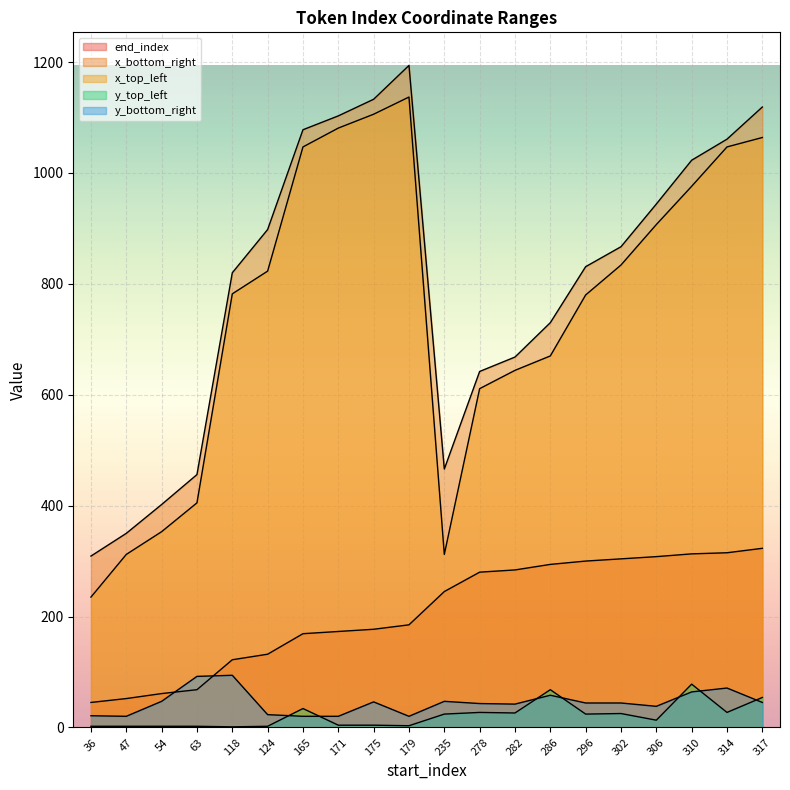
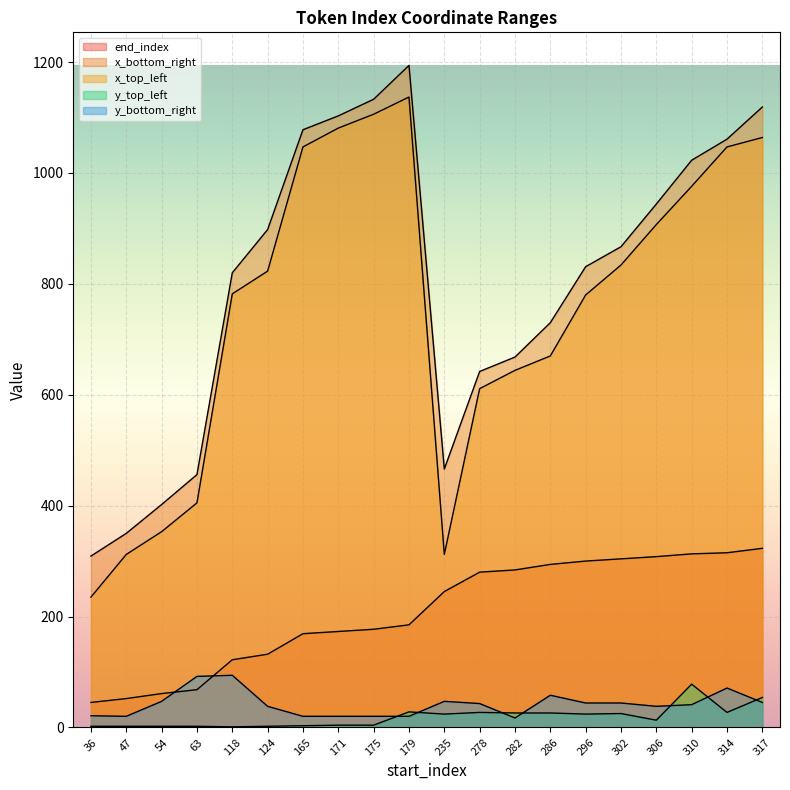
y_bottom_right, 124: 20 -> 40
y_top_left, 165: 30 -> 0
y_bottom_right, 175: 50 -> 20
y_top_left, 179: 0 -> 30
y_bottom_right, 282: 40 -> 20
y_top_left, 286: 70 -> 30
y_bottom_right, 310: 60 -> 40
